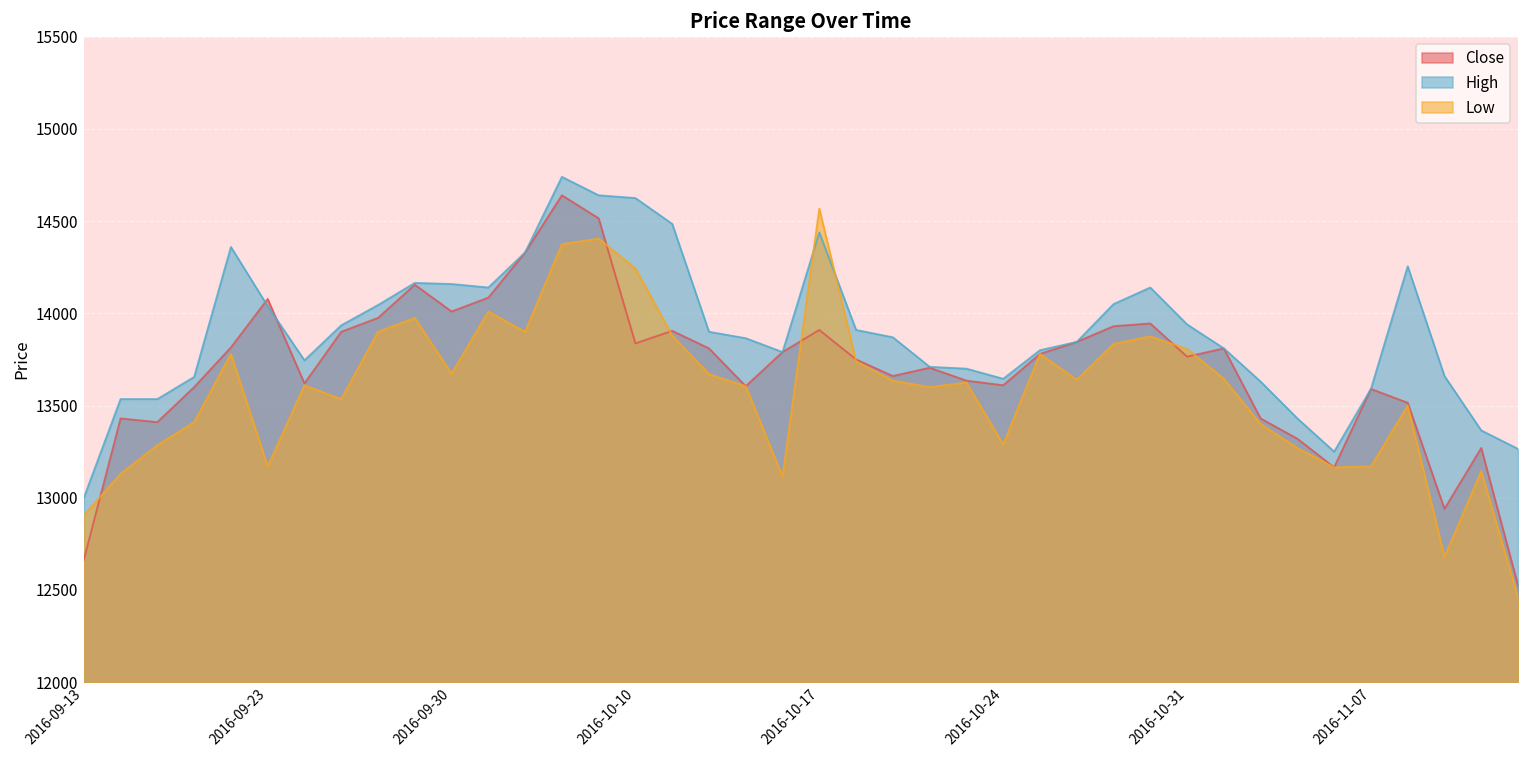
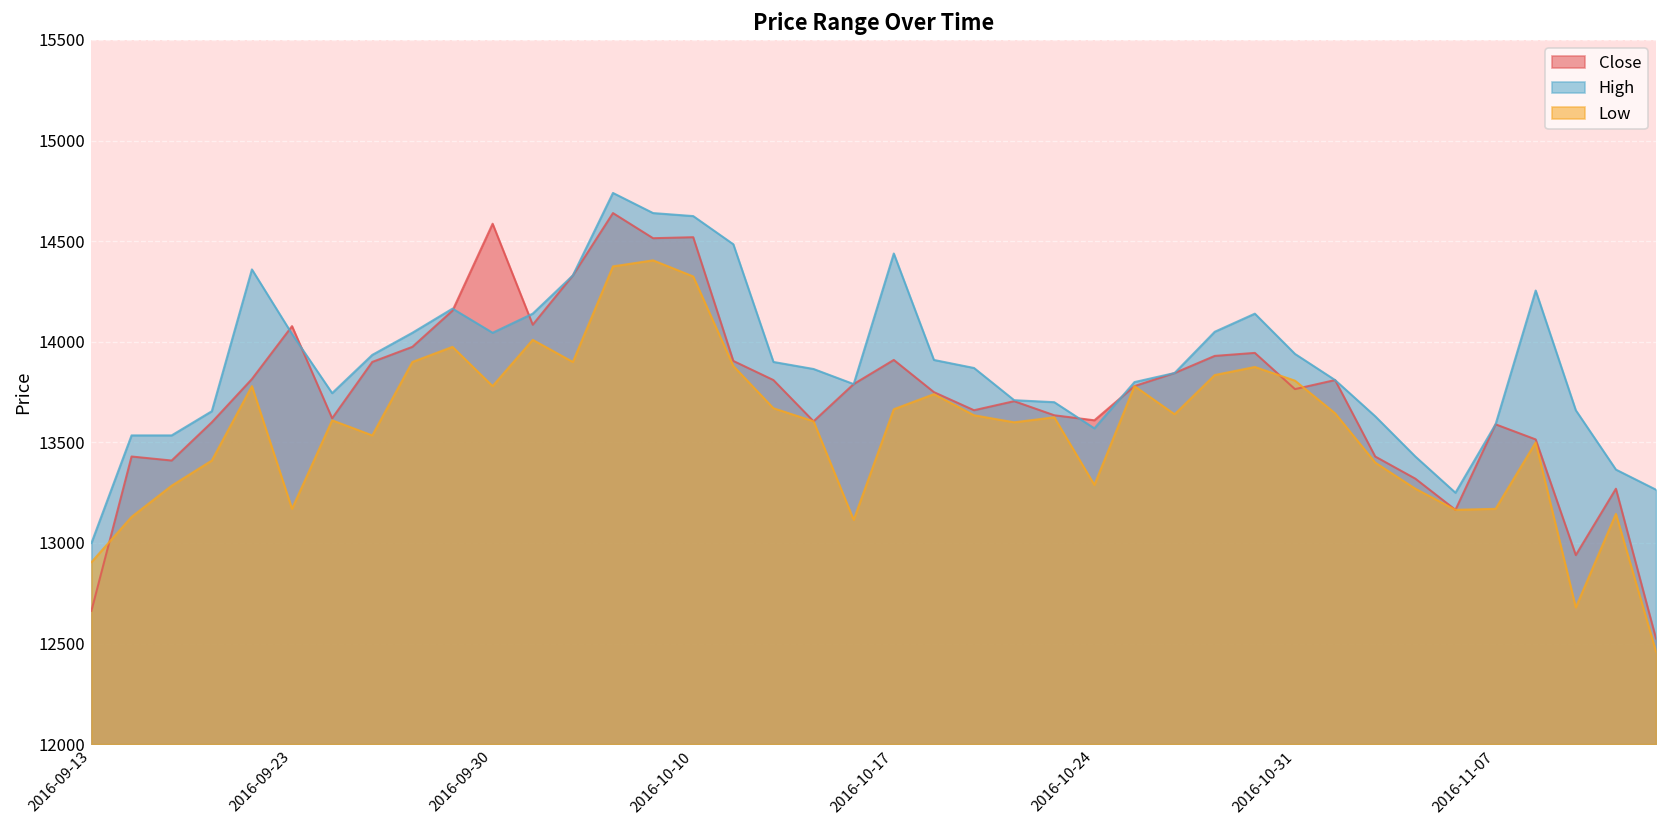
Close, 2016-09-30: 14010 -> 14590
High, 2016-09-30: 14160 -> 14050
Low, 2016-09-30: 13670 -> 13780
Close, 2016-10-10: 13840 -> 14520
Low, 2016-10-10: 14240 -> 14330
Low, 2016-10-17: 14570 -> 13670
High, 2016-10-24: 13650 -> 13570
